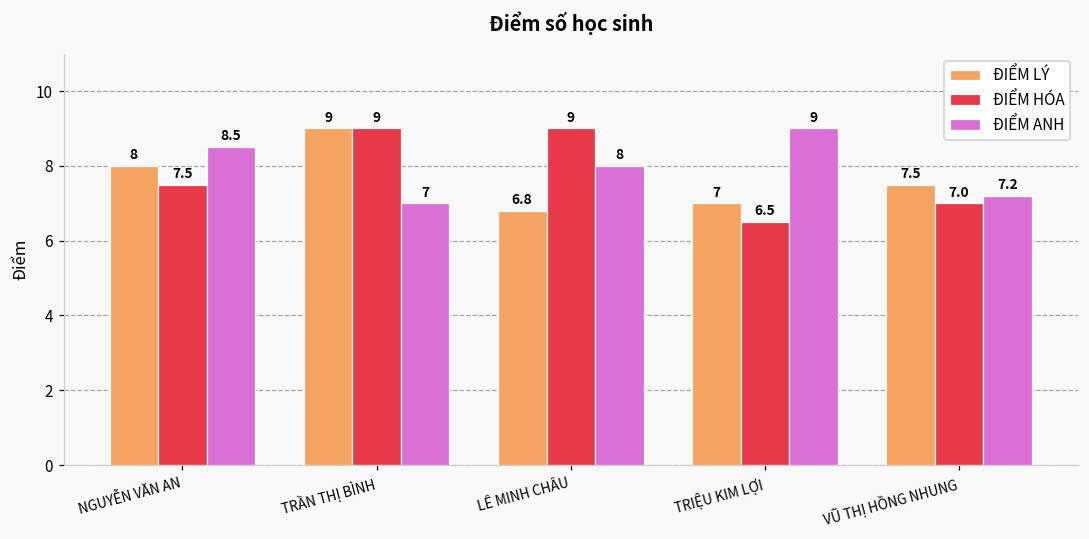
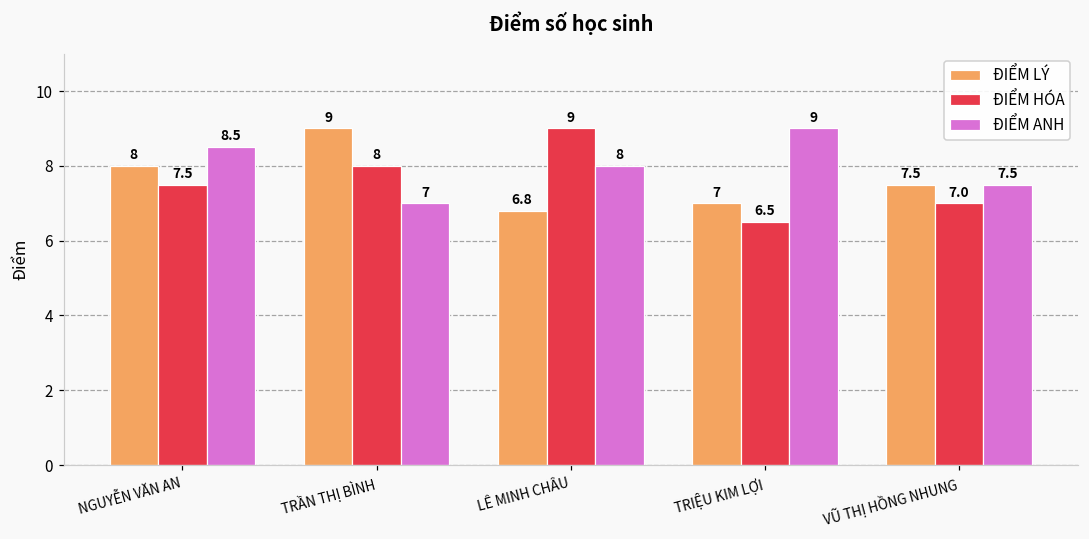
ĐIỂM HÓA, TRẦN THỊ BÌNH: 9 -> 8
ĐIỂM ANH, VŨ THỊ HỒNG NHUNG: 7.2 -> 7.5
